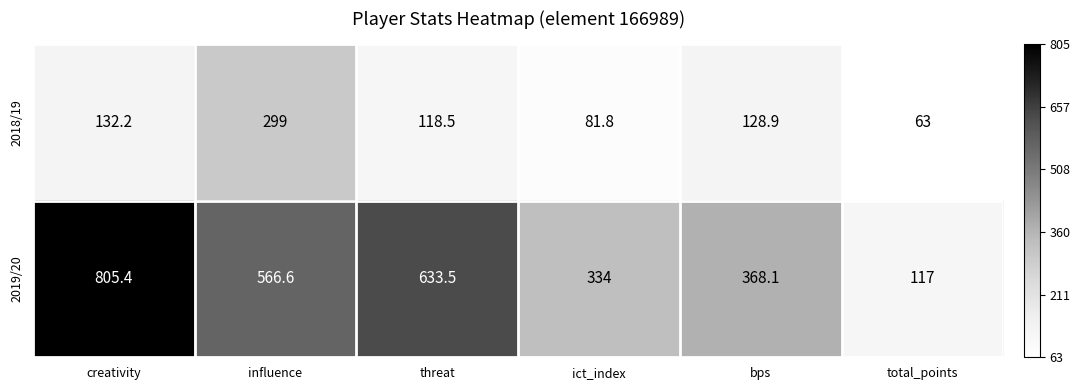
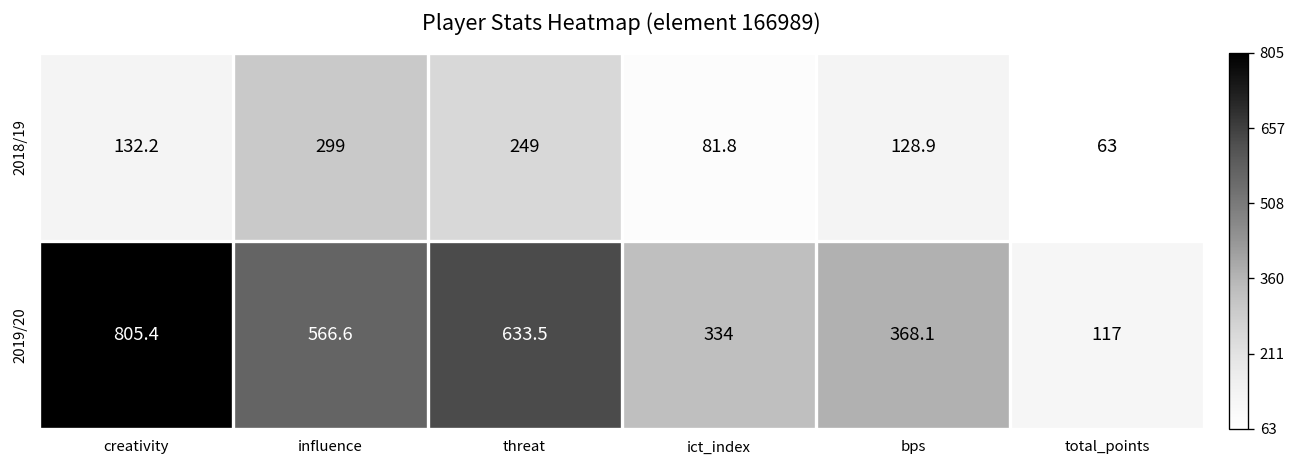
2018/19, threat: 118.5 -> 249
